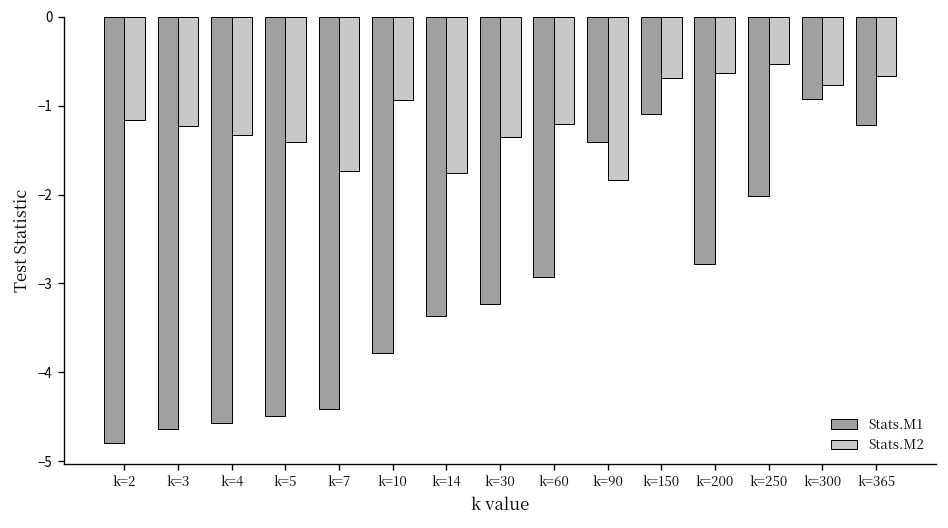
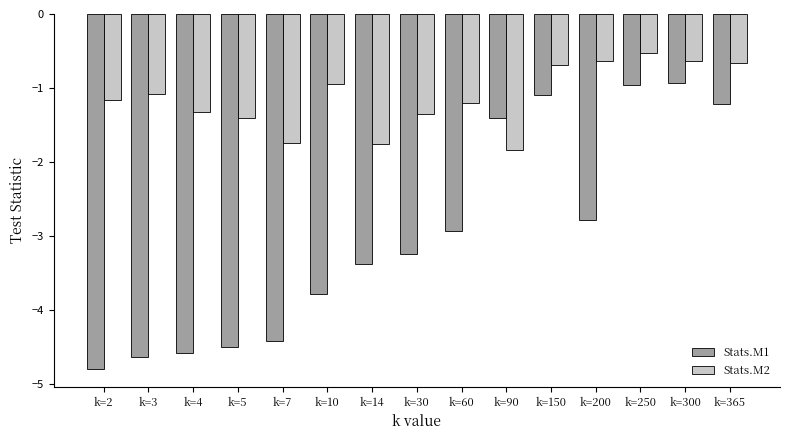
Stats.M2, k=3: -1.2 -> -1.1
Stats.M1, k=250: -2.0 -> -1.0
Stats.M2, k=300: -0.8 -> -0.6
